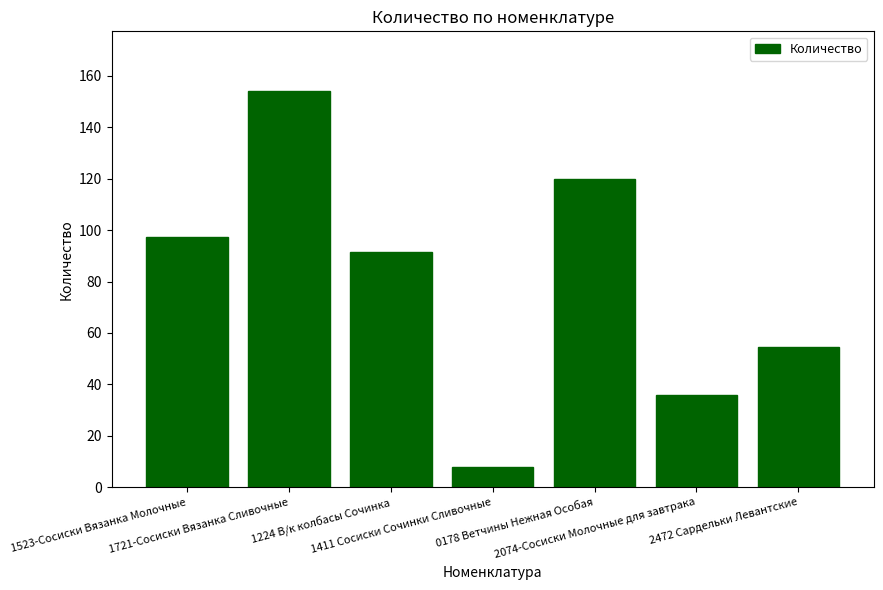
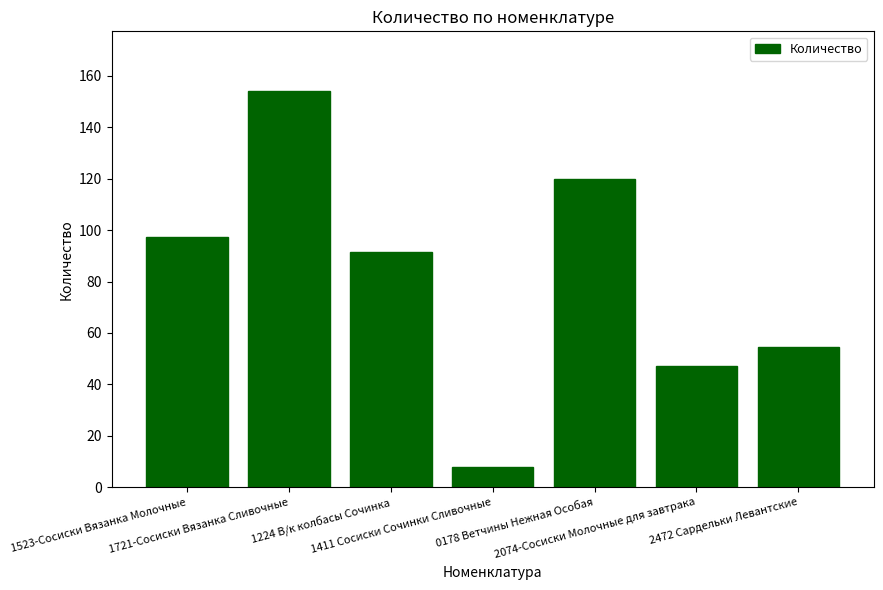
2074-Сосиски Молочные для завтрака: 36 -> 47
